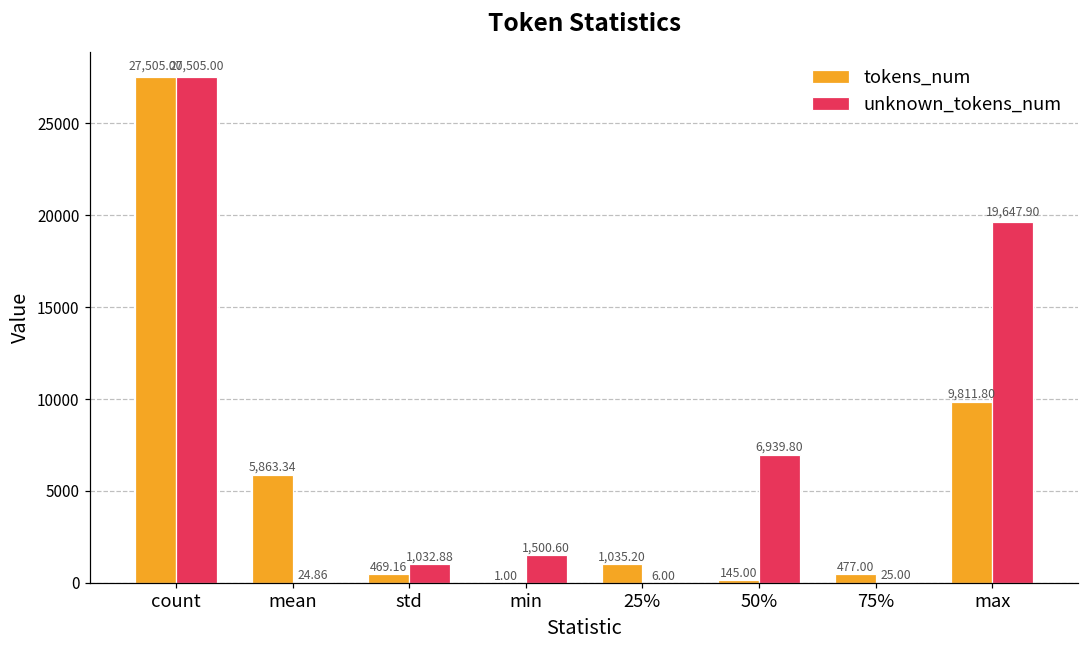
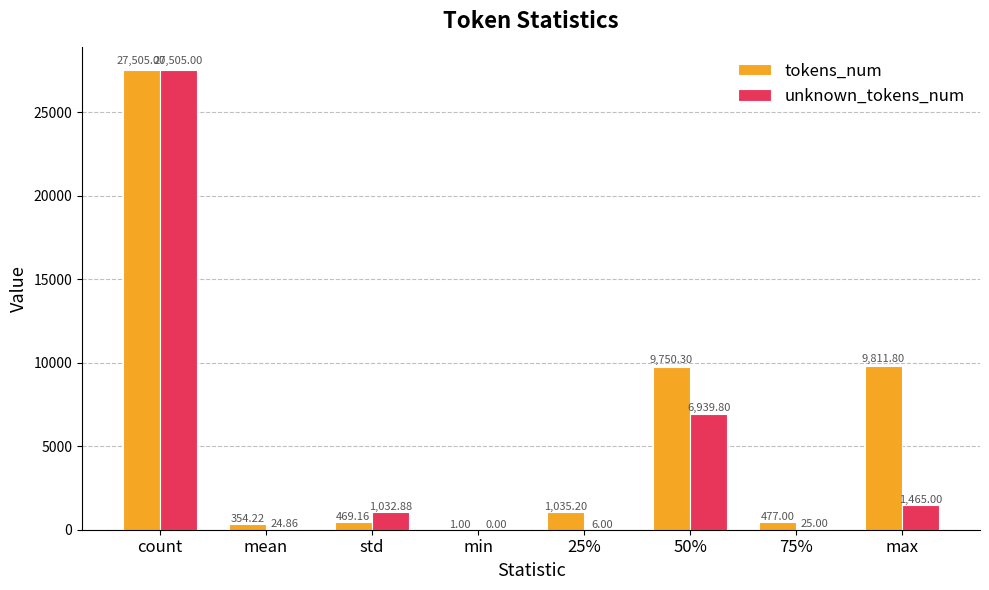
tokens_num, mean: 5,863.34 -> 354.22
unknown_tokens_num, min: 1,500.60 -> 0.00
tokens_num, 50%: 145.00 -> 9,750.30
unknown_tokens_num, max: 19,647.90 -> 1,465.00
